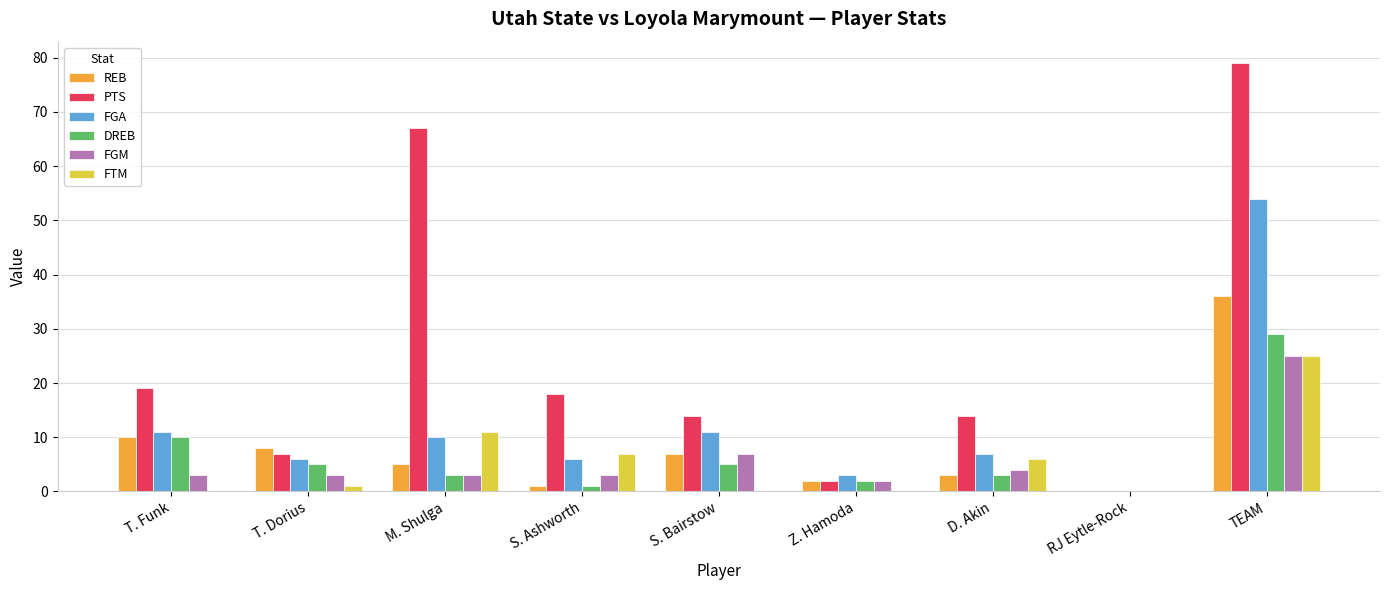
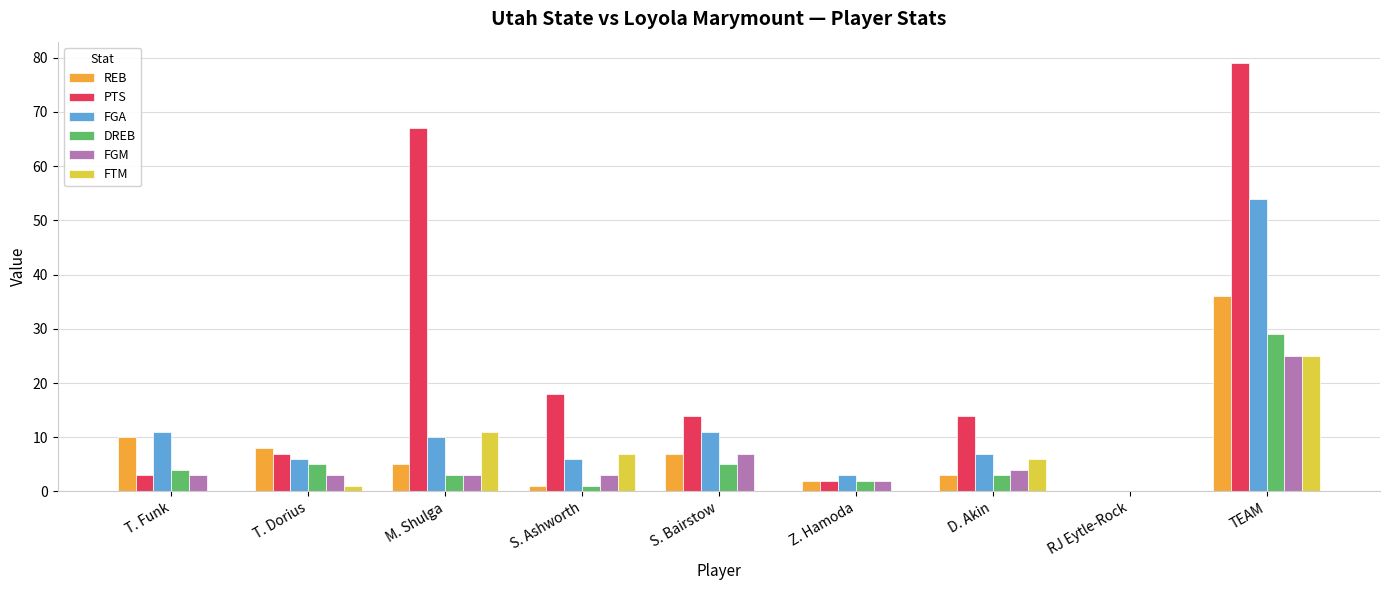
PTS, T. Funk: 19 -> 3
DREB, T. Funk: 10 -> 4
